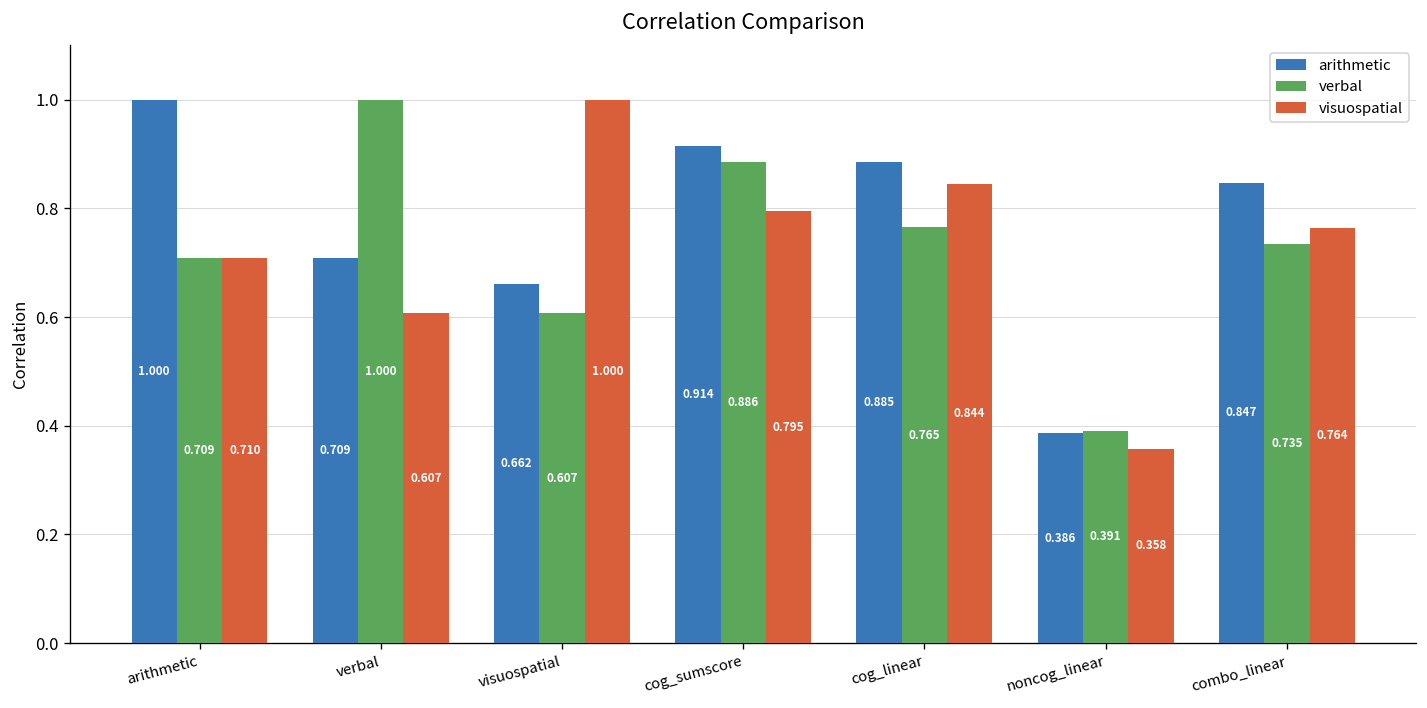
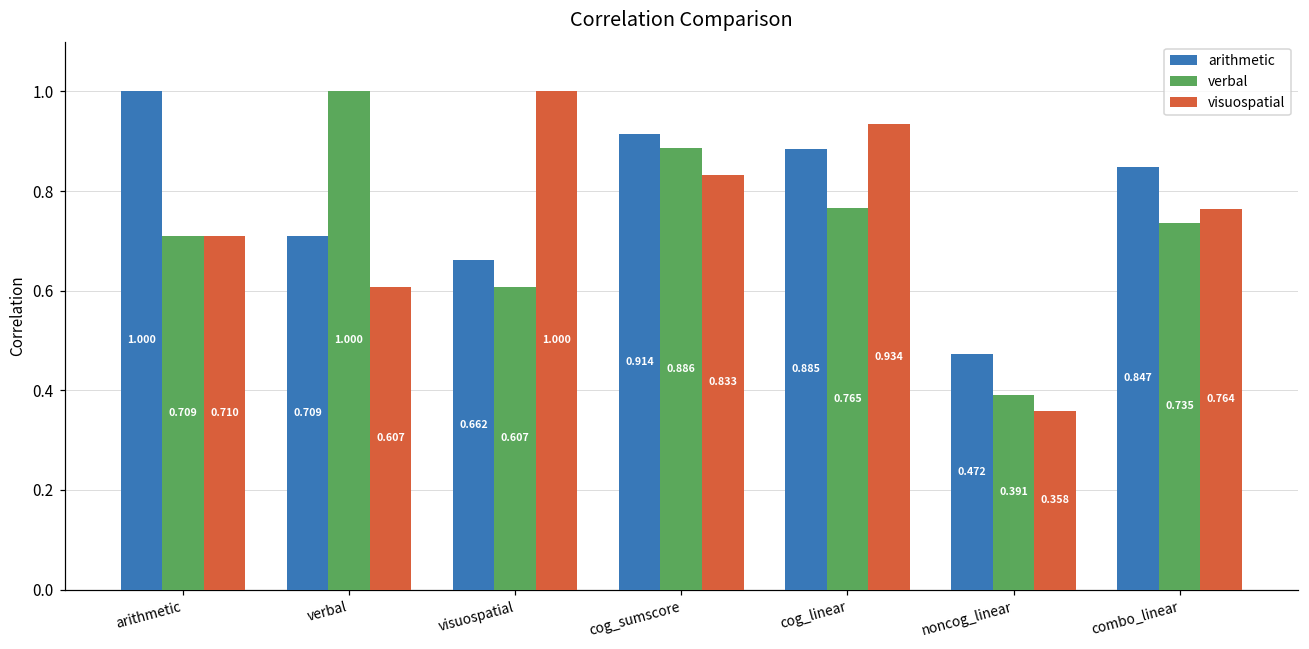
visuospatial, cog_sumscore: 0.795 -> 0.833
visuospatial, cog_linear: 0.844 -> 0.934
arithmetic, noncog_linear: 0.386 -> 0.472
